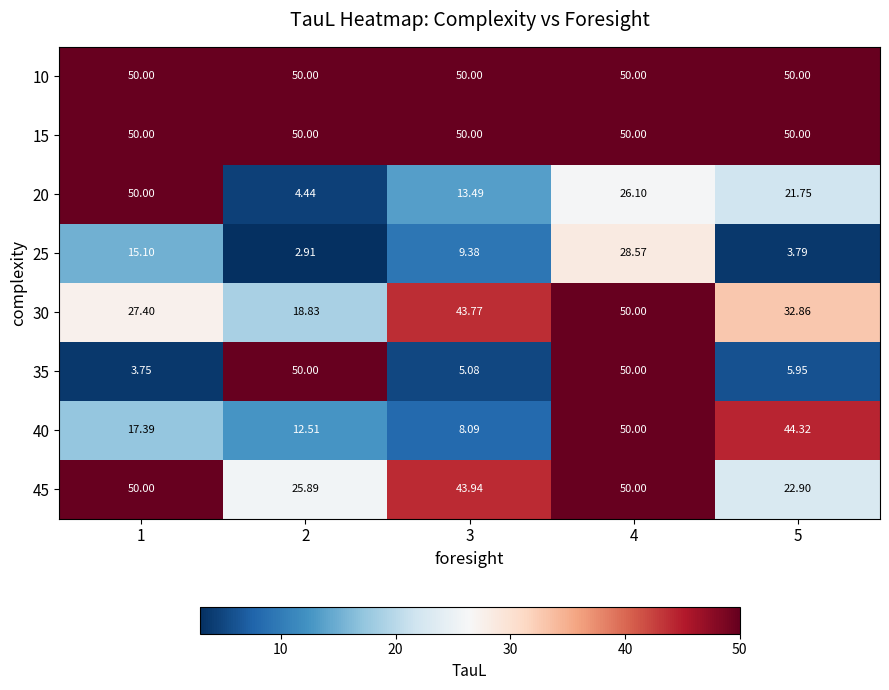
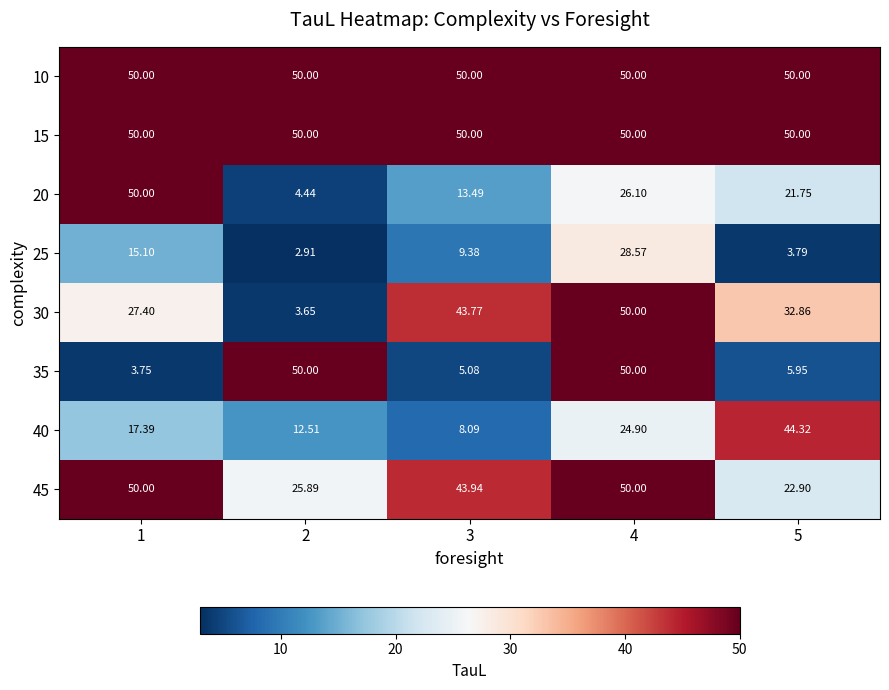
30, 2: 18.83 -> 3.65
40, 4: 50.00 -> 24.90
